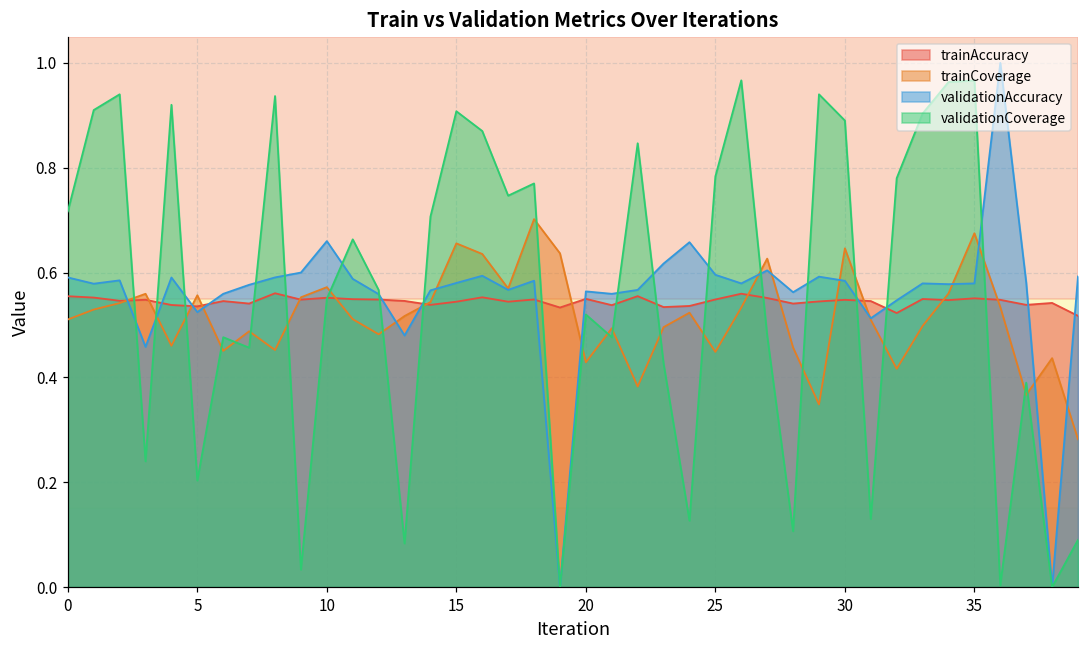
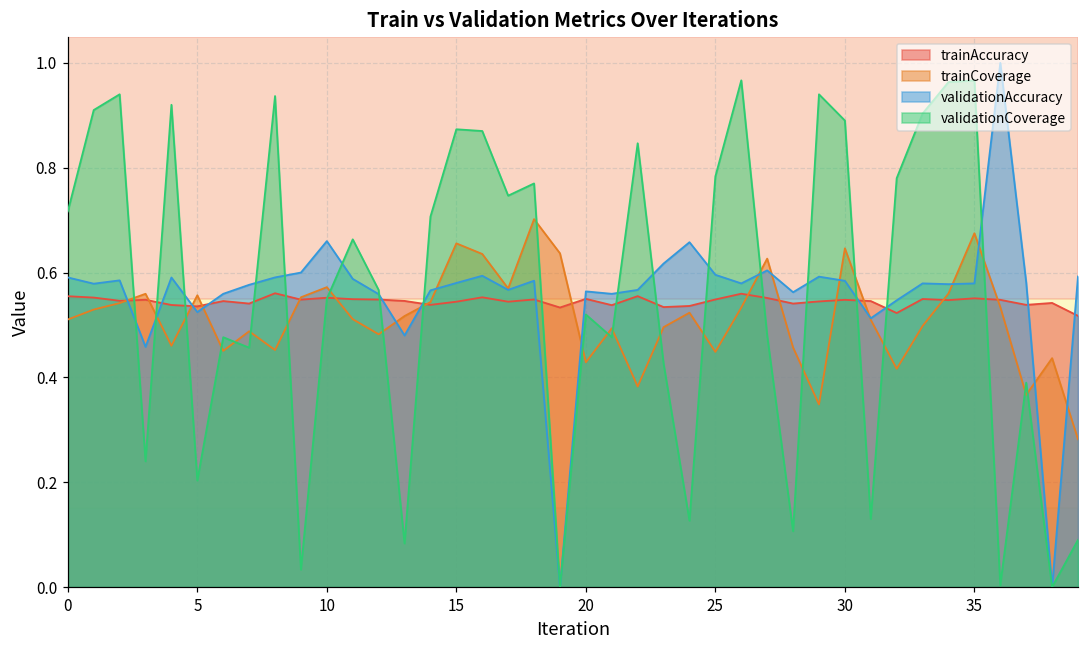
validationCoverage, 15: 0.91 -> 0.87
